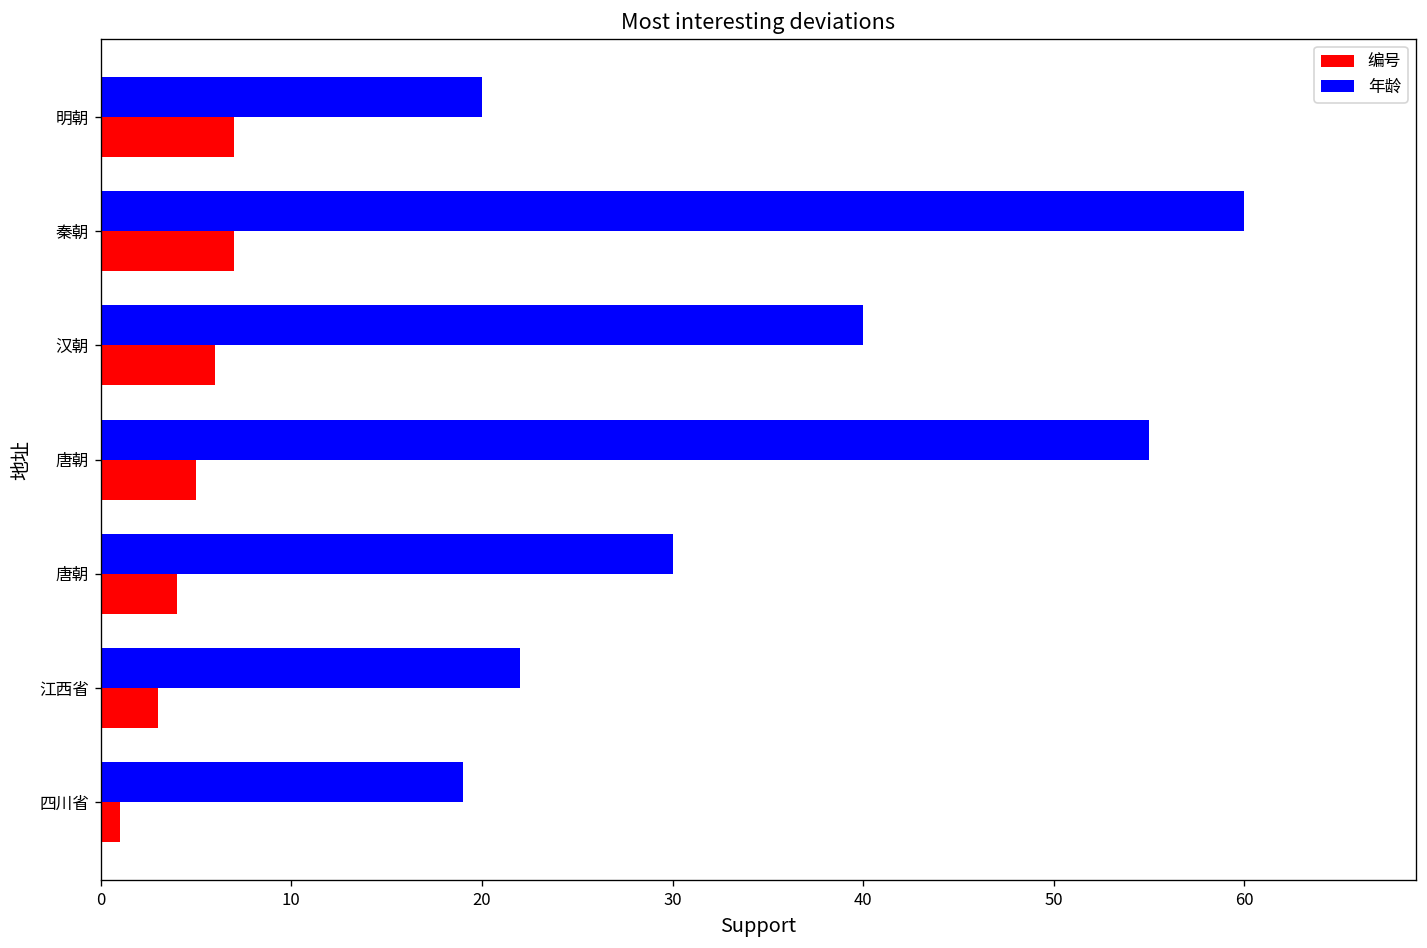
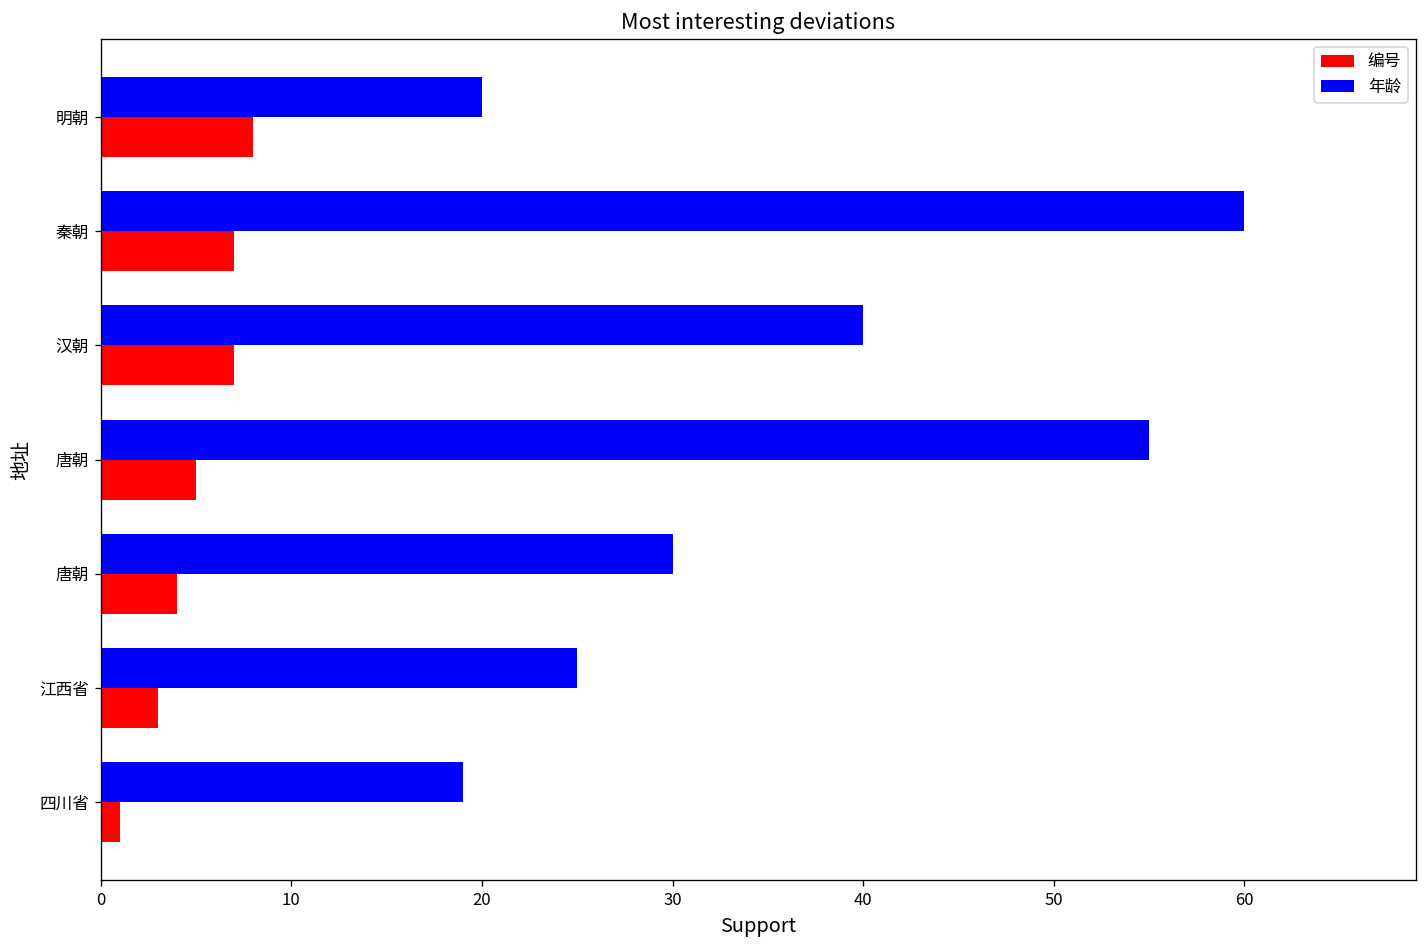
编号, 明朝: 7 -> 8
编号, 汉朝: 6 -> 7
年龄, 江西省: 22 -> 25
